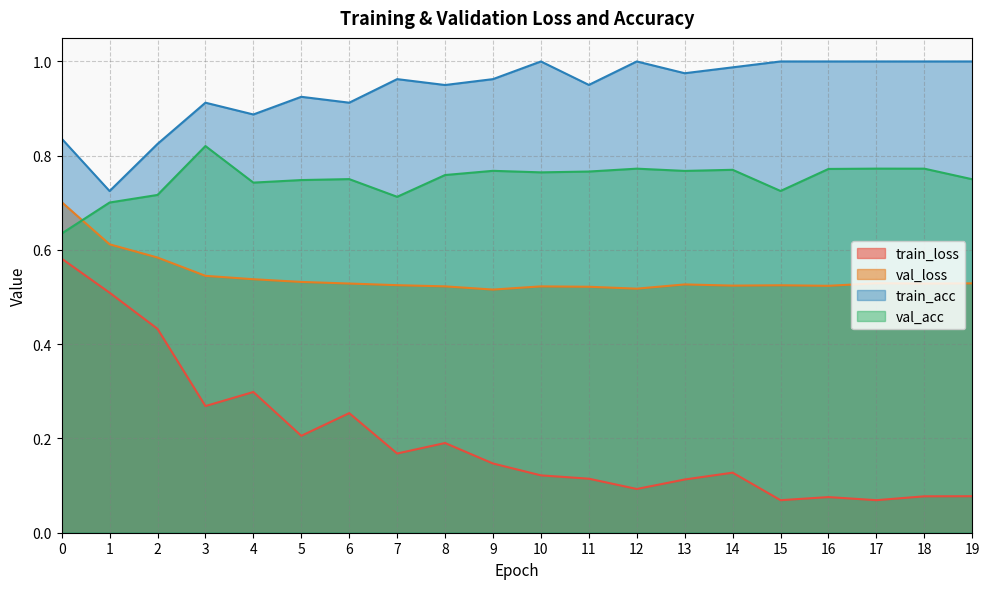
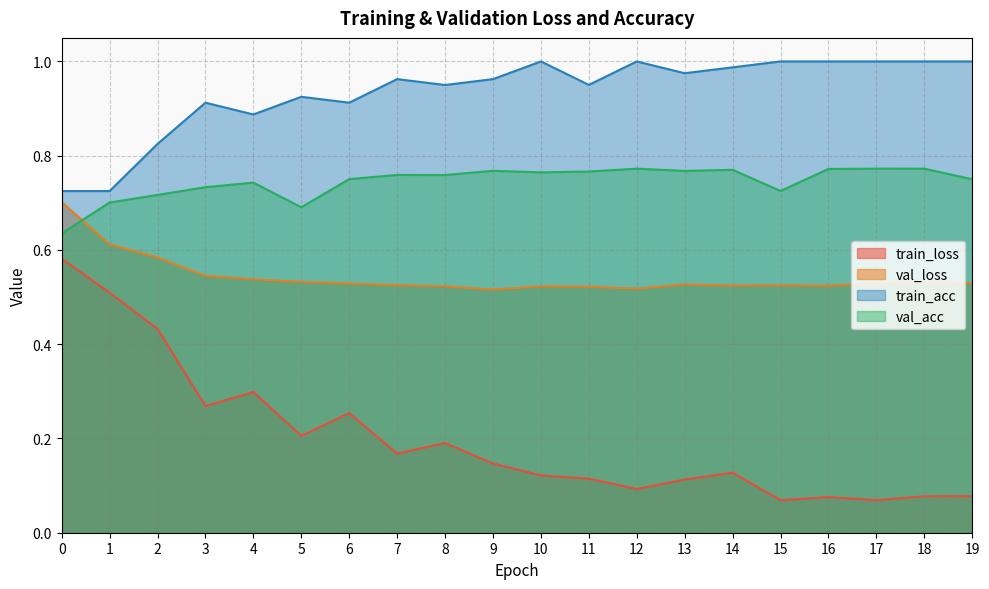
train_acc, 0: 0.84 -> 0.73
val_acc, 3: 0.82 -> 0.73
val_acc, 5: 0.75 -> 0.69
val_acc, 7: 0.71 -> 0.76
